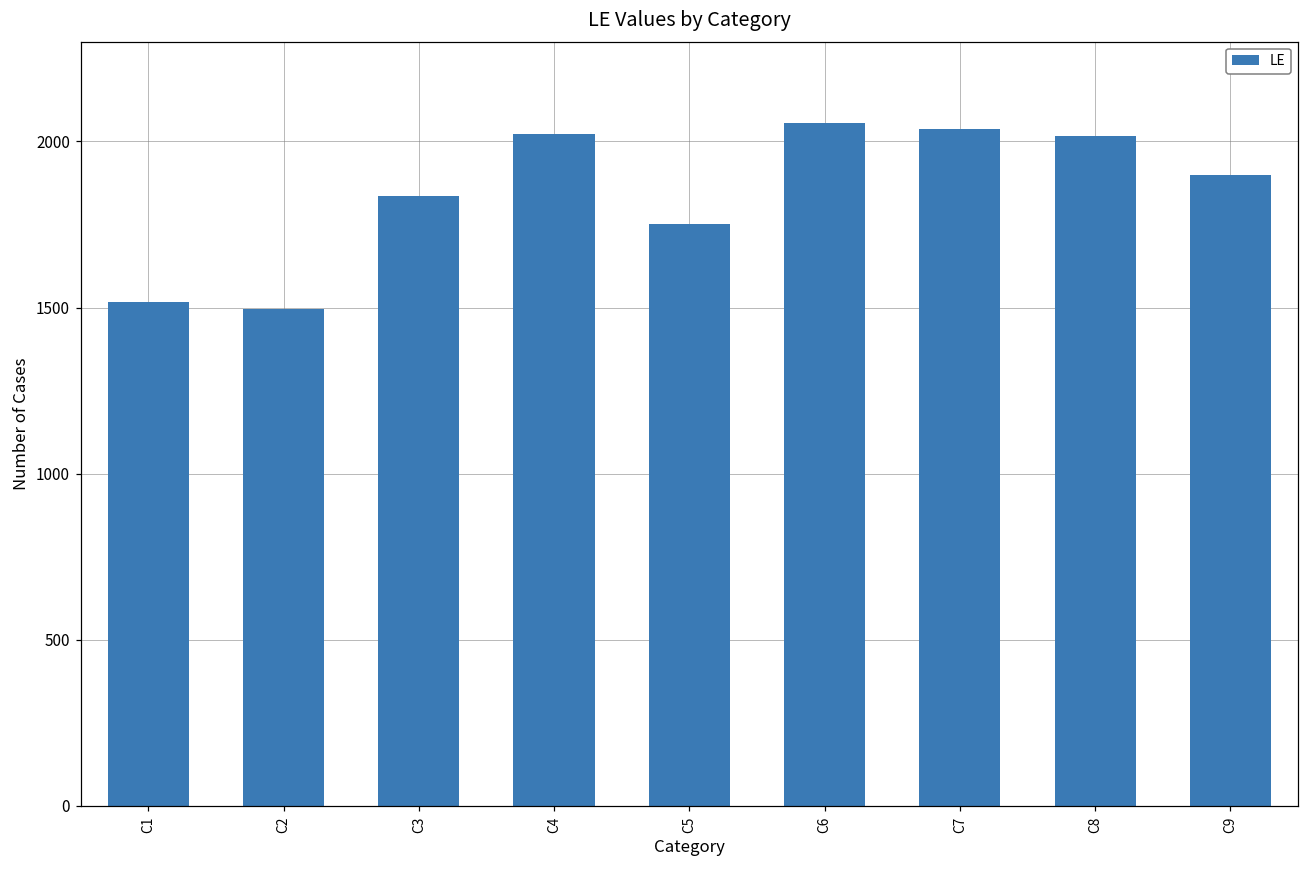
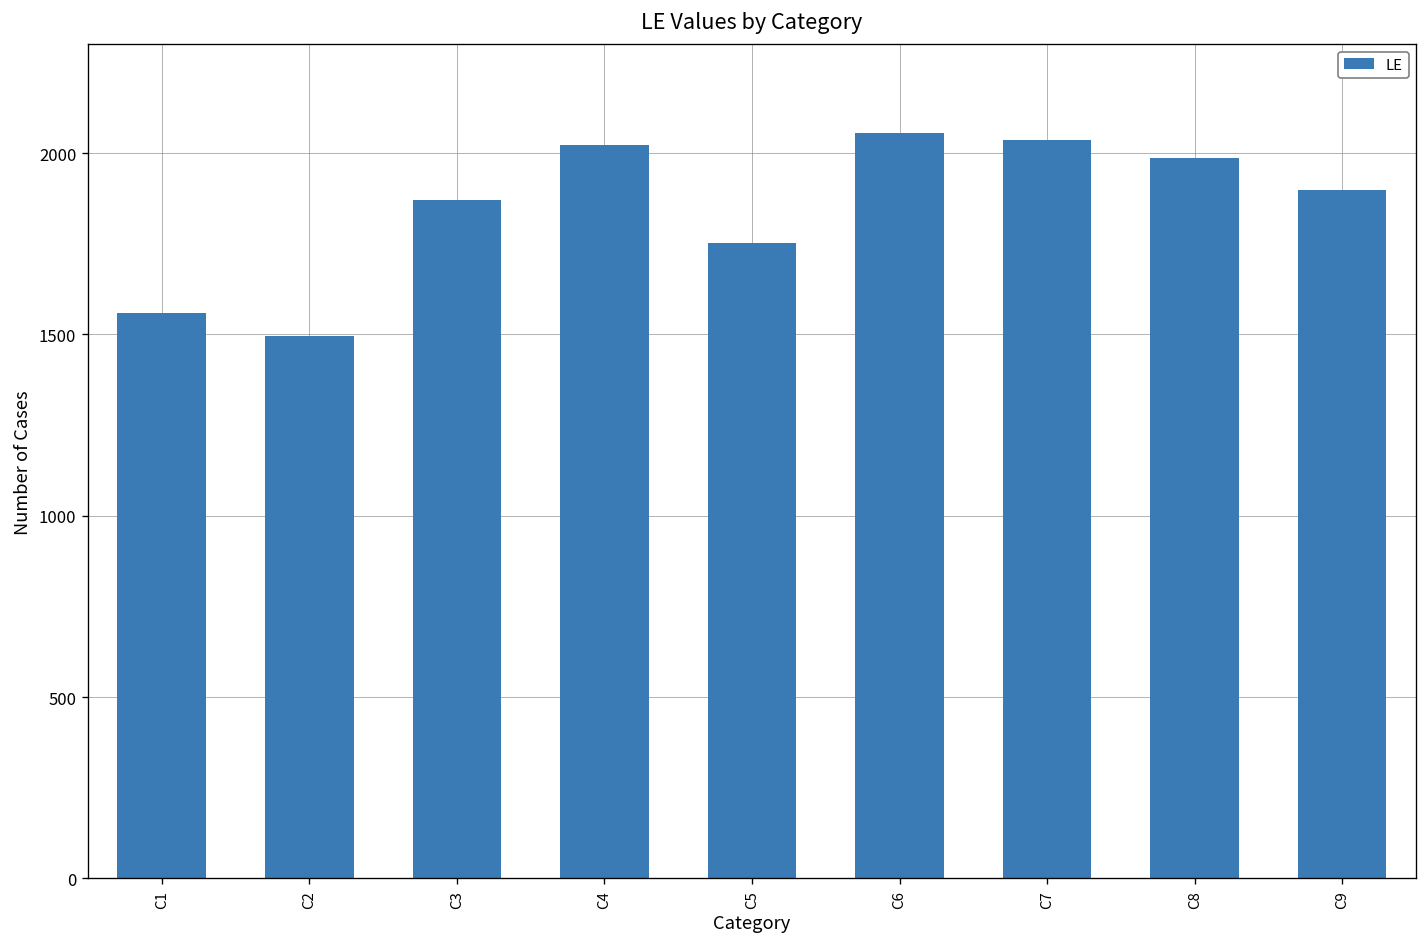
C1: 1520 -> 1560
C3: 1840 -> 1870
C8: 2020 -> 1990
